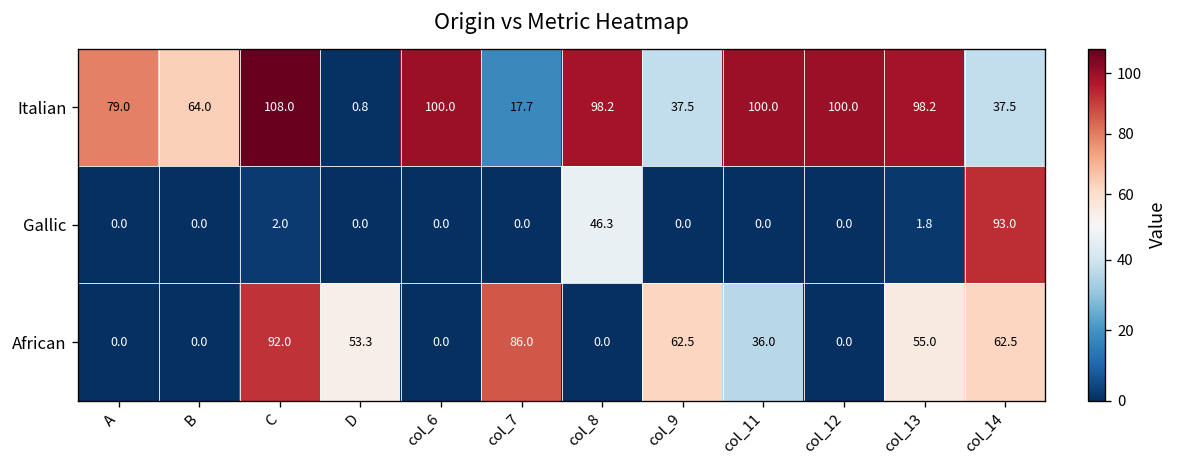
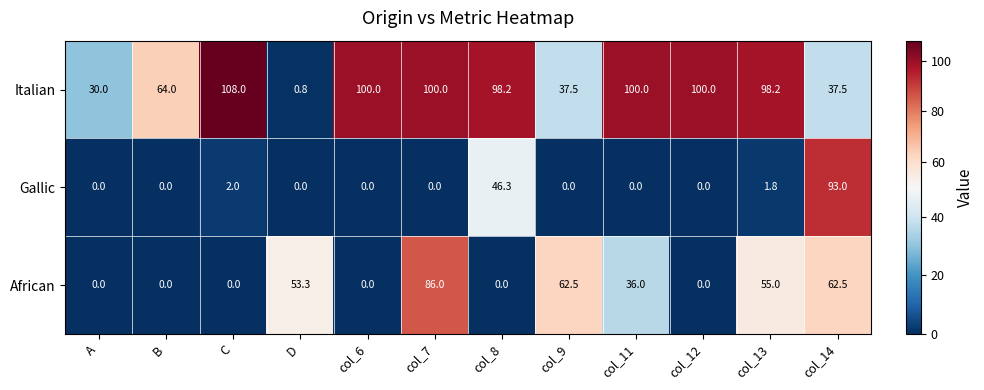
Italian, A: 79.0 -> 30.0
Italian, col_7: 17.7 -> 100.0
African, C: 92.0 -> 0.0
